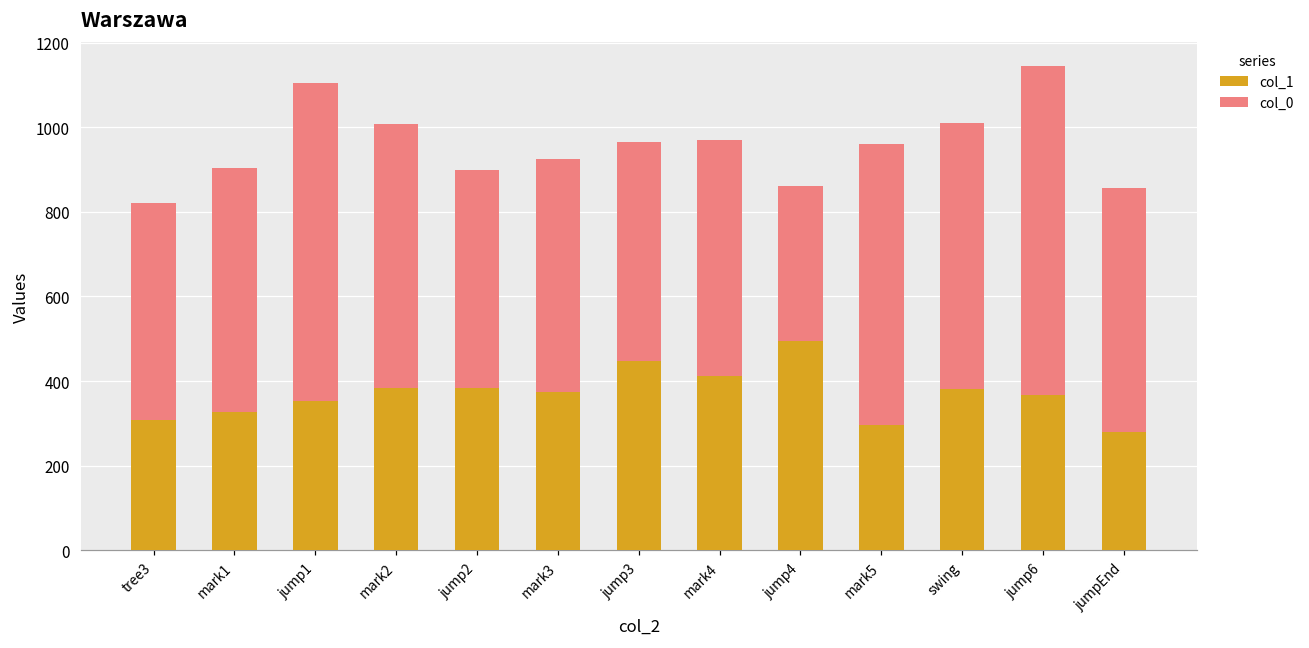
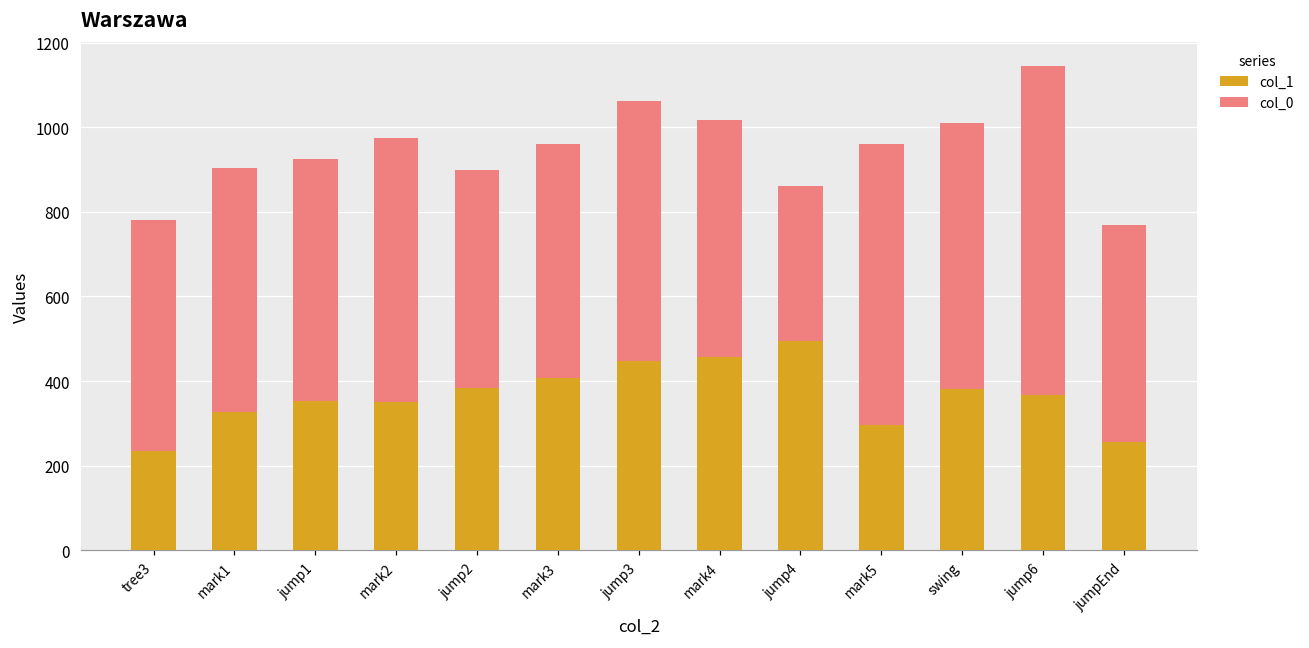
col_1, tree3: 310 -> 240
col_0, tree3: 510 -> 550
col_0, jump1: 750 -> 570
col_1, mark2: 380 -> 350
col_1, mark3: 370 -> 410
col_0, jump3: 520 -> 610
col_1, mark4: 410 -> 460
col_1, jumpEnd: 280 -> 260
col_0, jumpEnd: 580 -> 520
